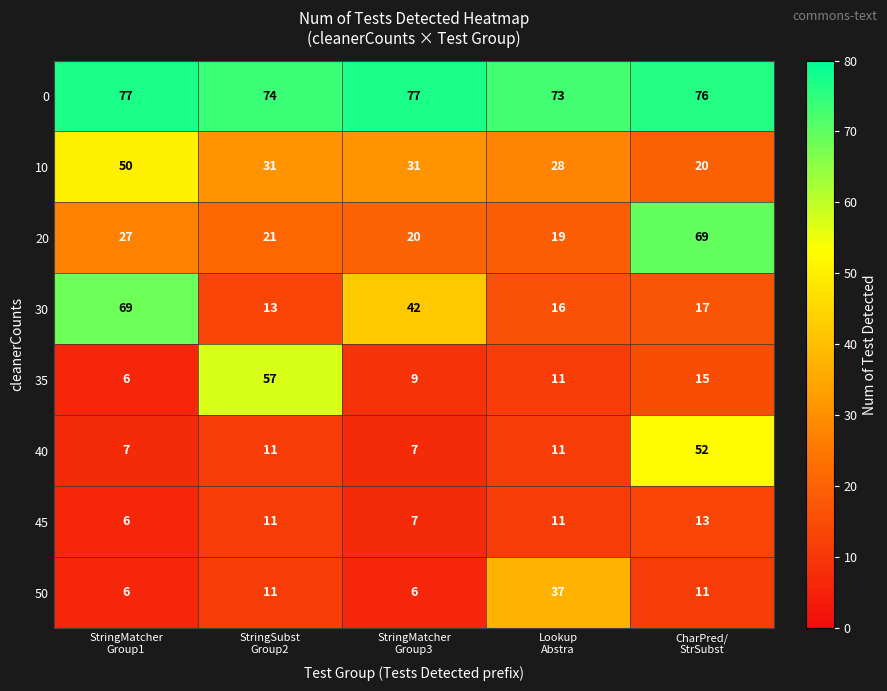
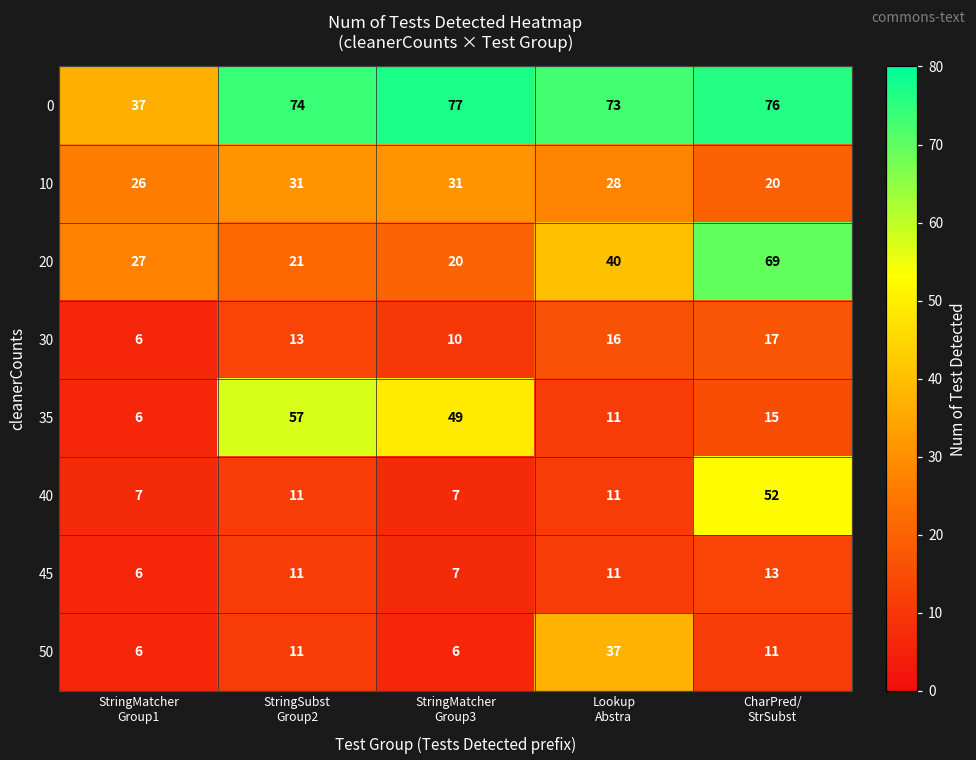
0, StringMatcher Group1: 77 -> 37
10, StringMatcher Group1: 50 -> 26
20, Lookup Abstra: 19 -> 40
30, StringMatcher Group1: 69 -> 6
30, StringMatcher Group3: 42 -> 10
35, StringMatcher Group3: 9 -> 49
